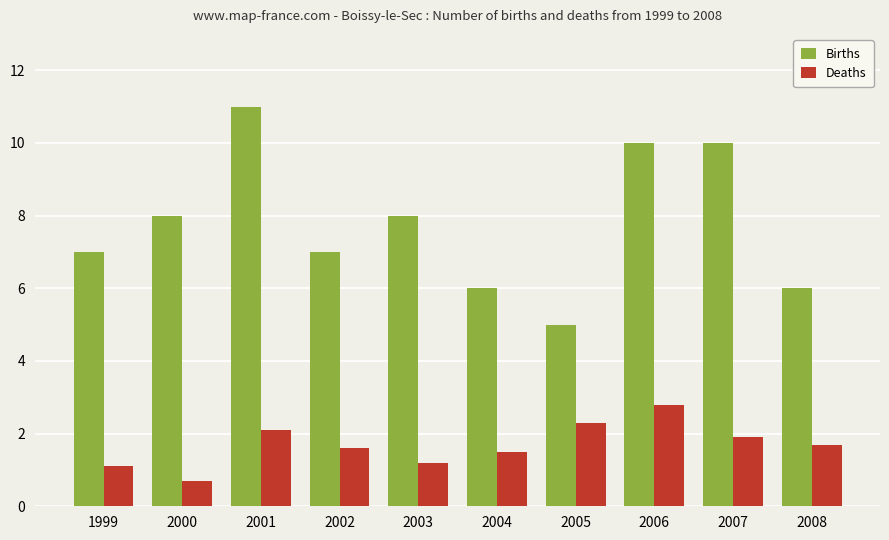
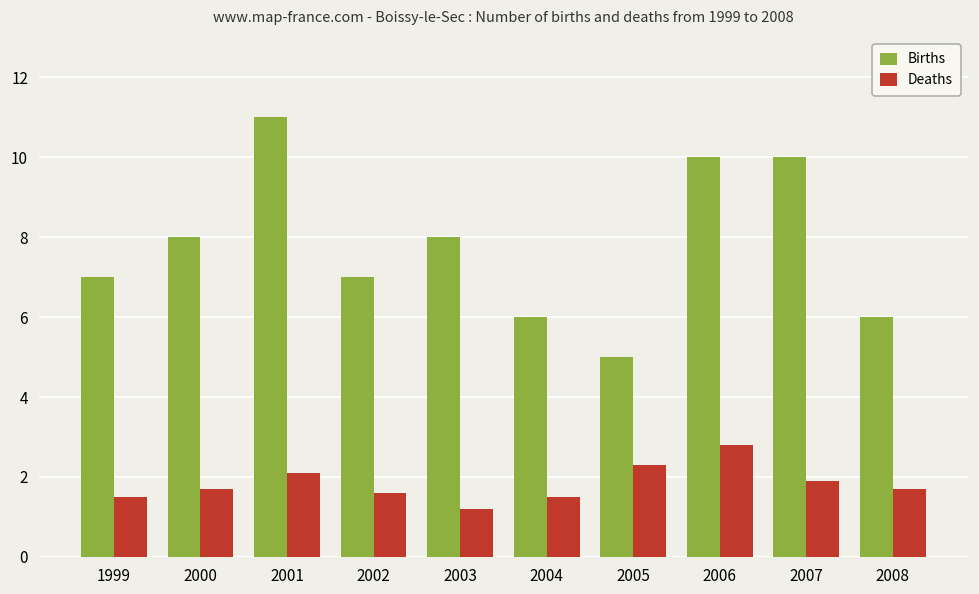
Deaths, 1999: 1.1 -> 1.5
Deaths, 2000: 0.7 -> 1.7
